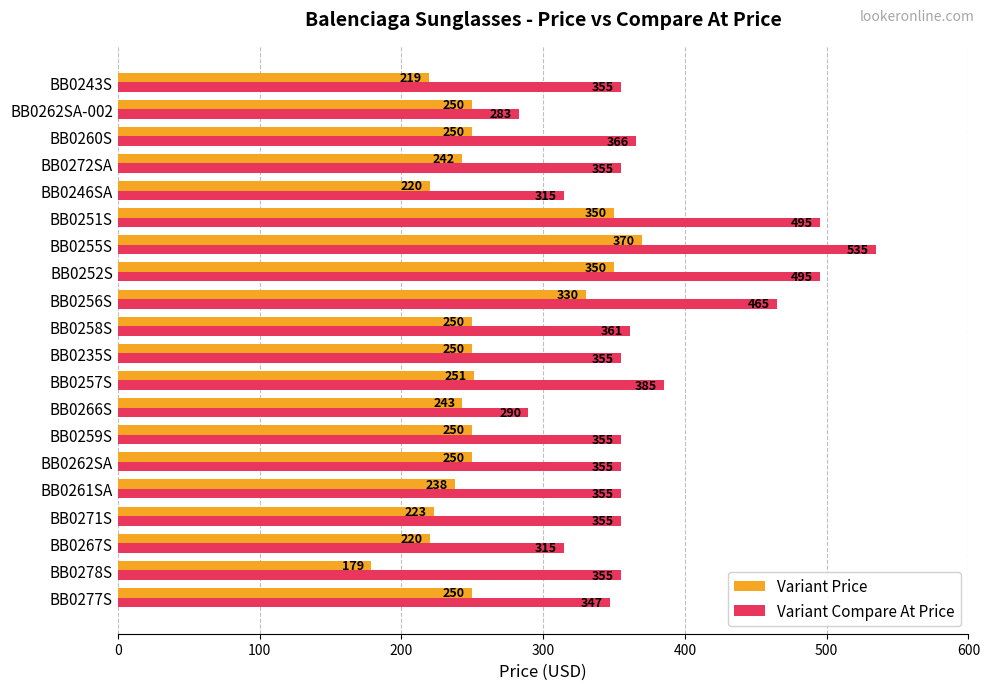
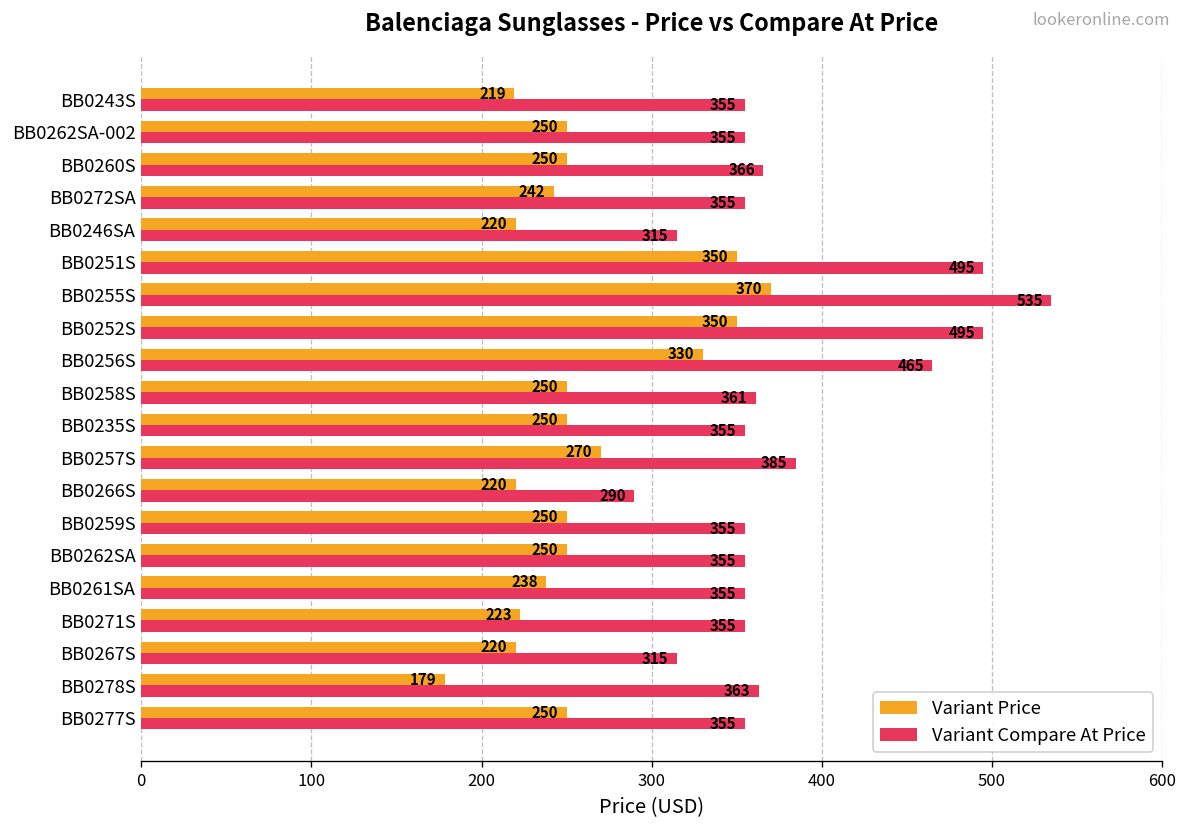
Variant Compare At Price, BB0262SA-002: 283 -> 355
Variant Price, BB0257S: 251 -> 270
Variant Price, BB0266S: 243 -> 220
Variant Compare At Price, BB0278S: 355 -> 363
Variant Compare At Price, BB0277S: 347 -> 355
